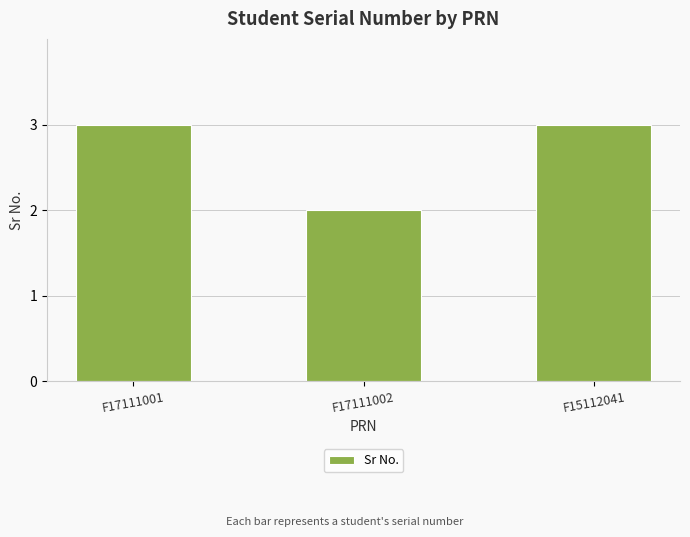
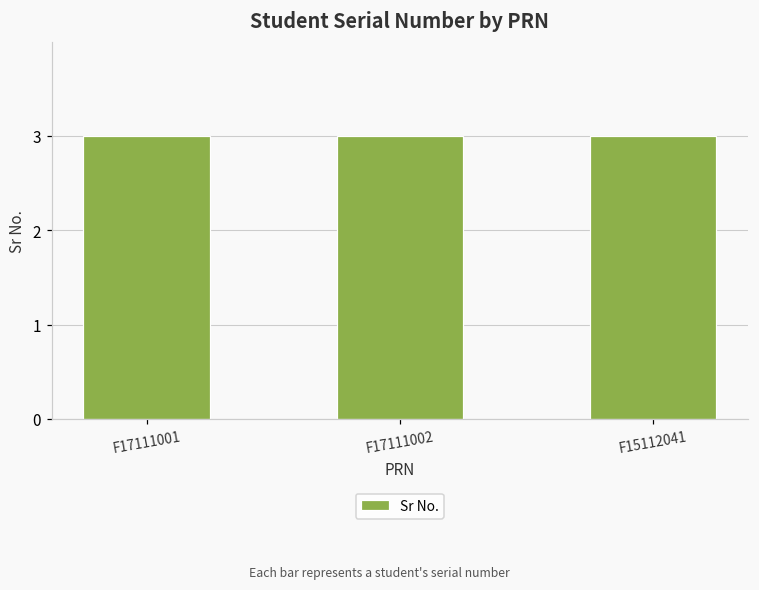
F17111002: 2 -> 3
